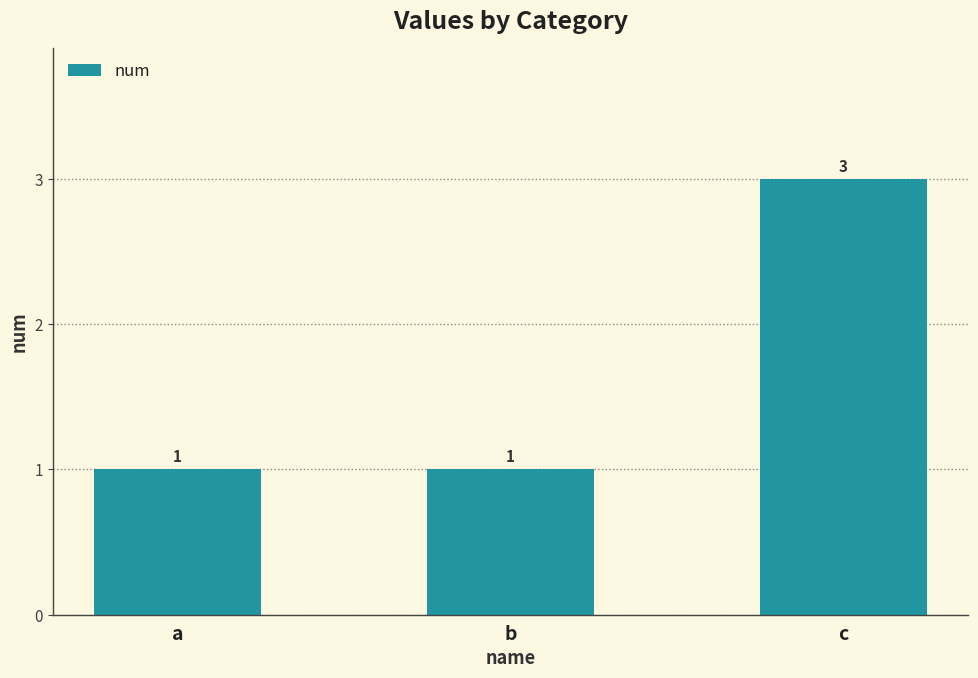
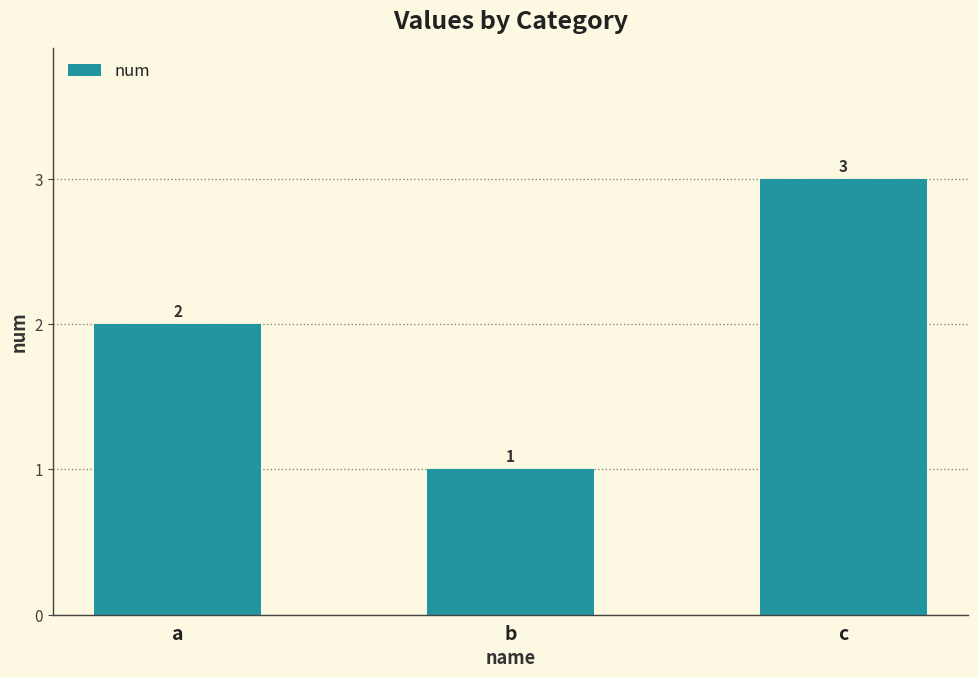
a: 1 -> 2
